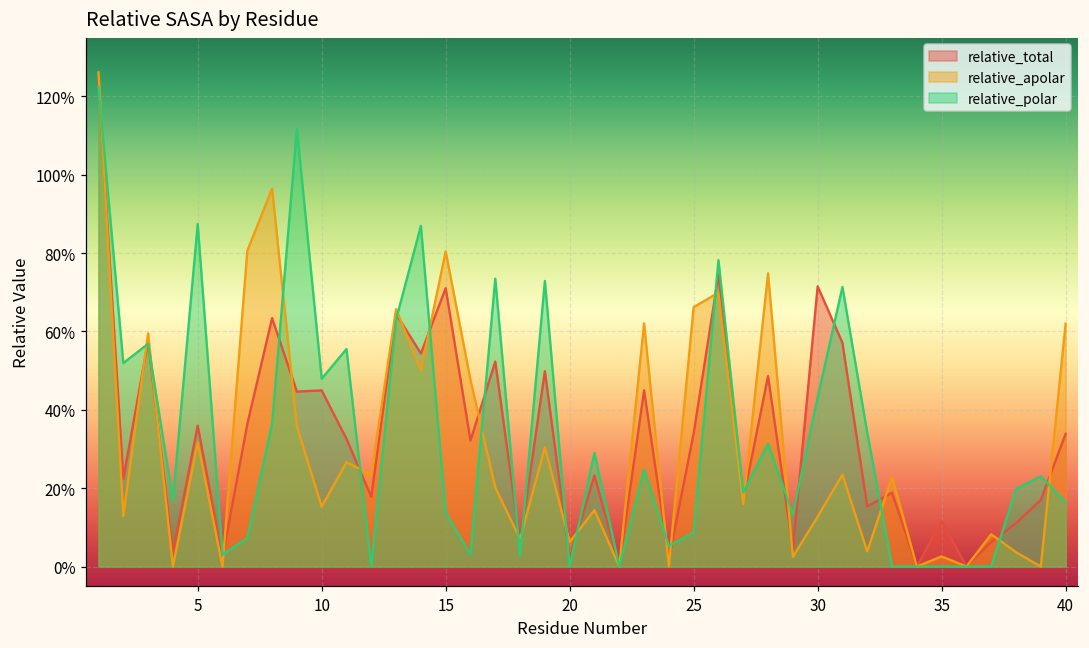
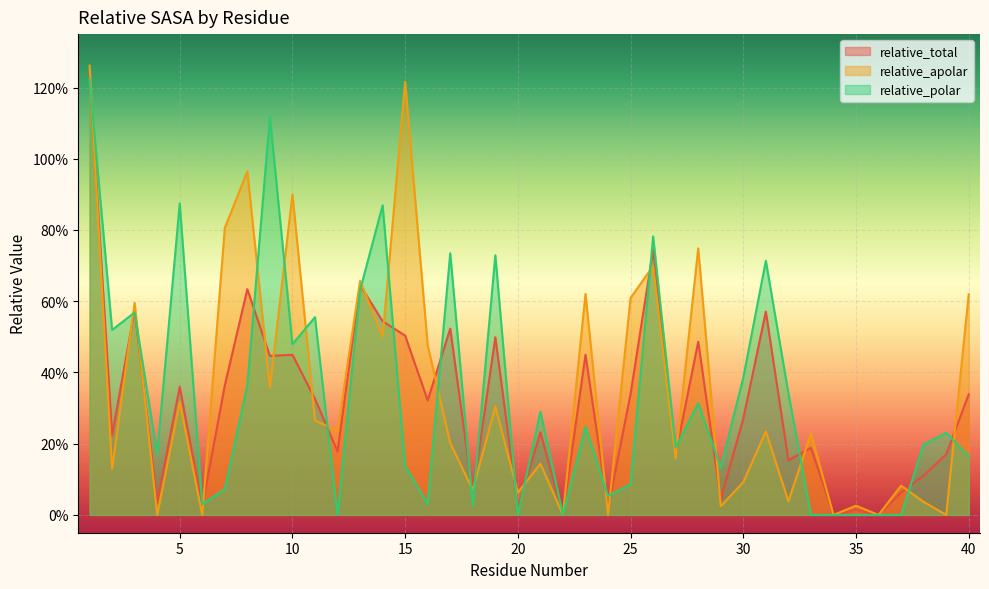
relative_apolar, 10: 15% -> 90%
relative_total, 15: 71% -> 50%
relative_apolar, 15: 80% -> 122%
relative_apolar, 25: 66% -> 61%
relative_total, 30: 72% -> 27%
relative_apolar, 30: 13% -> 9%
relative_polar, 30: 43% -> 39%
relative_total, 35: 12% -> 1%
